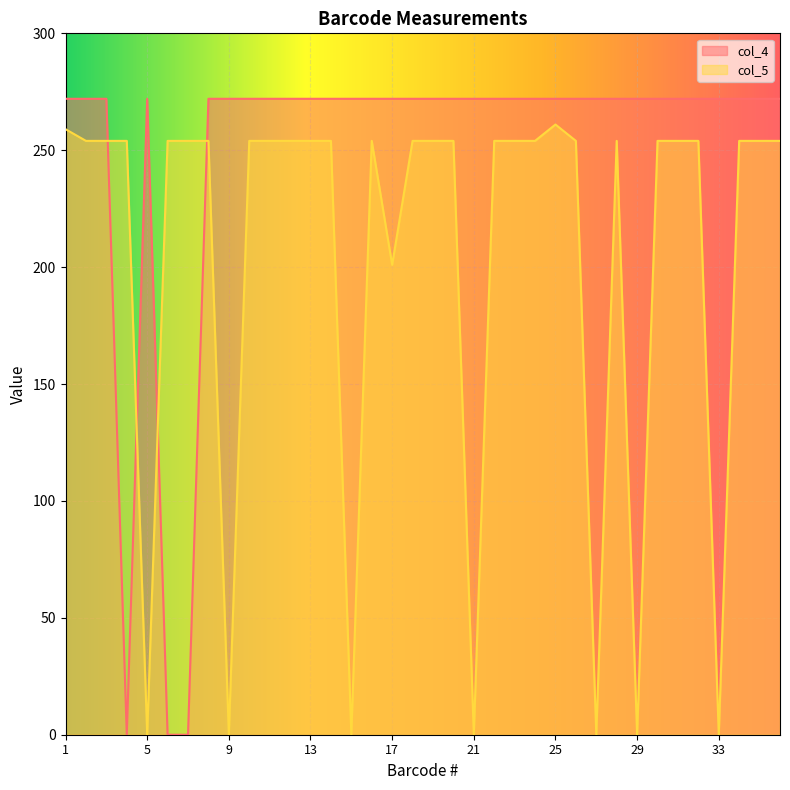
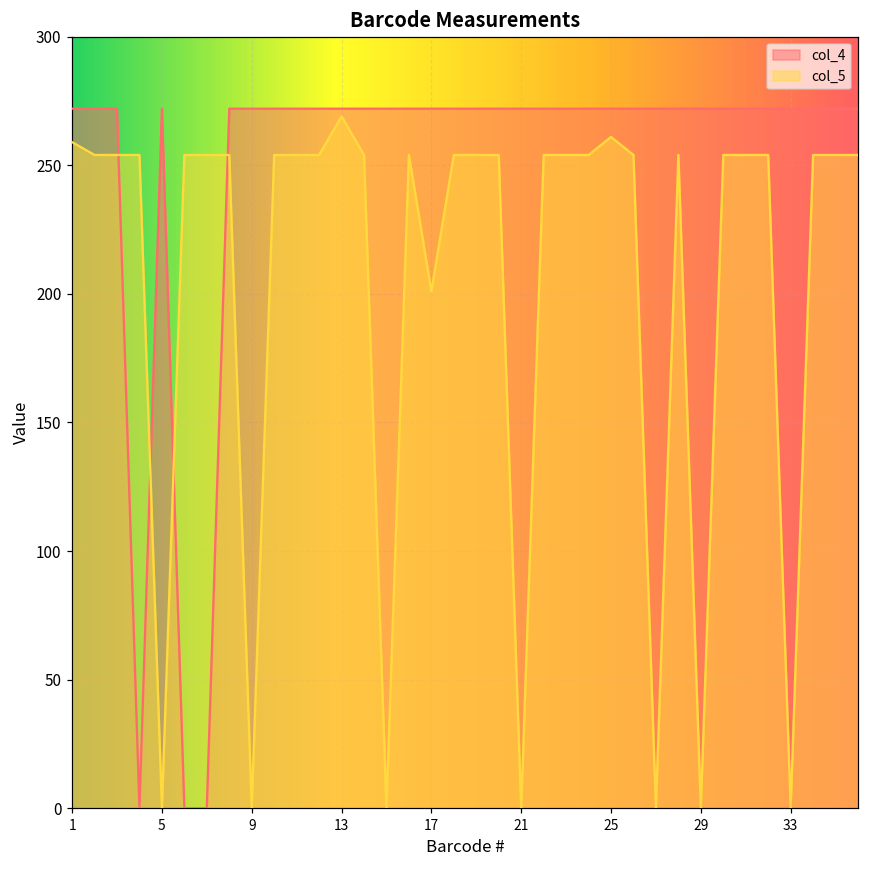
col_5, 13: 254 -> 269
